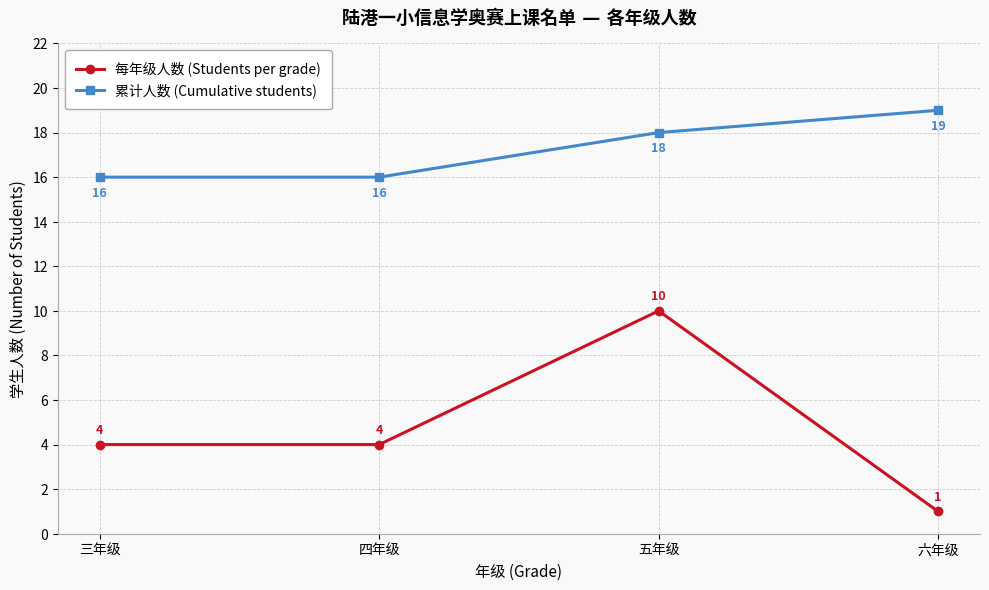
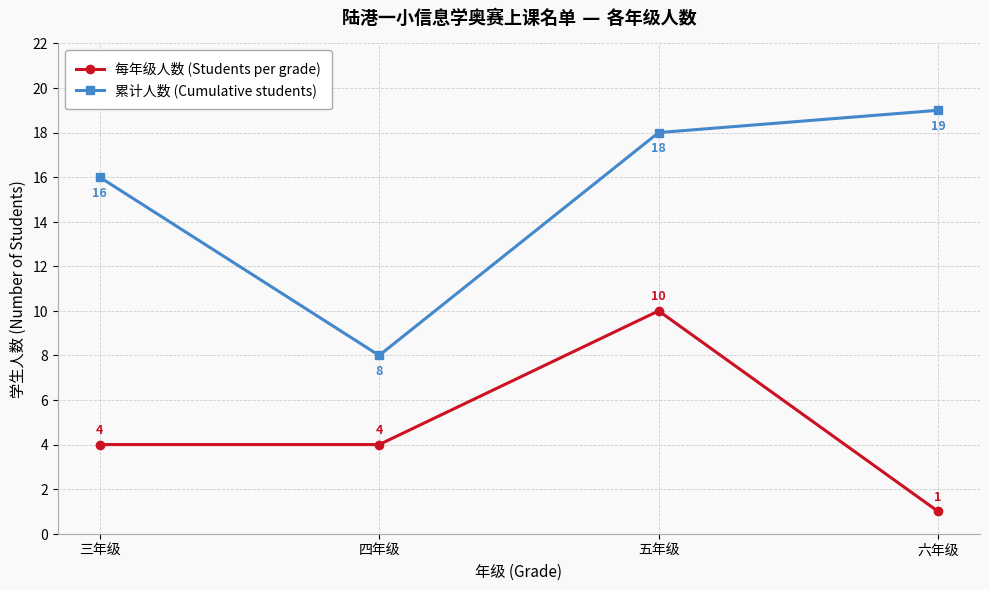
累计人数 (Cumulative students), 四年级: 16 -> 8
